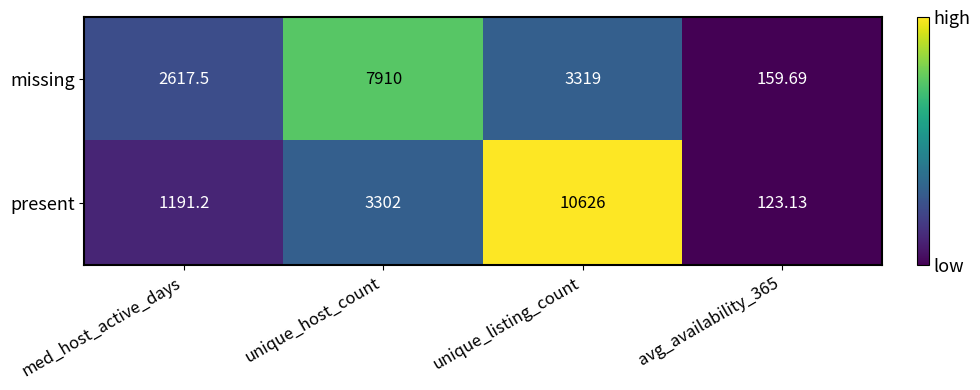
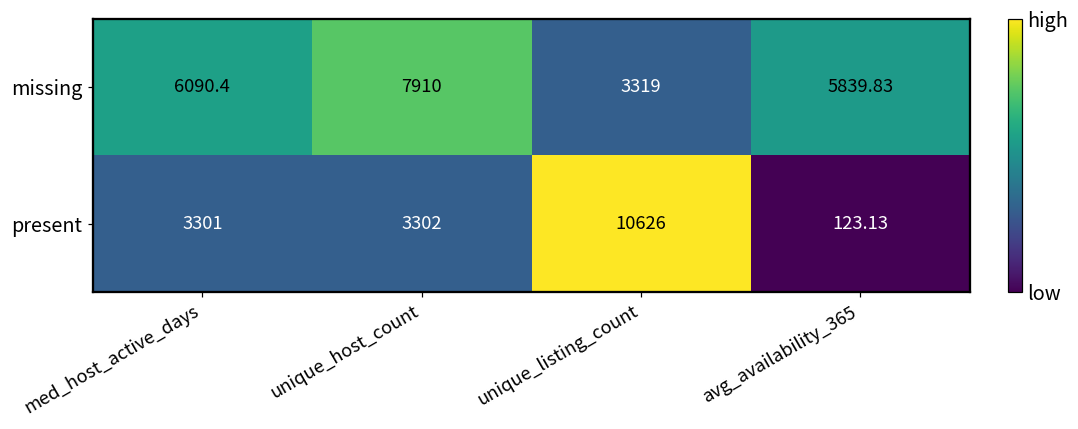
missing, med_host_active_days: 2617.5 -> 6090.4
missing, avg_availability_365: 159.69 -> 5839.83
present, med_host_active_days: 1191.2 -> 3301
